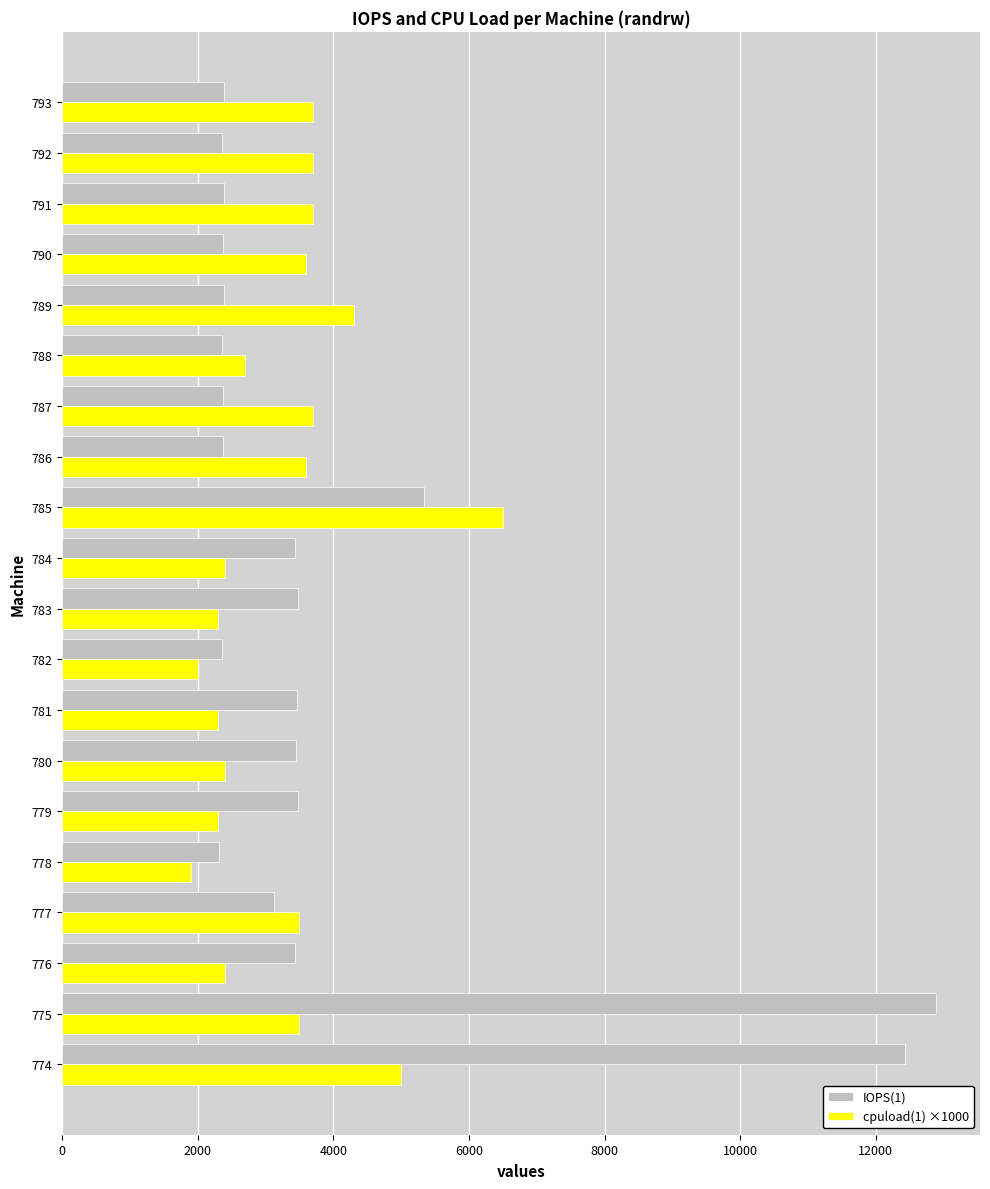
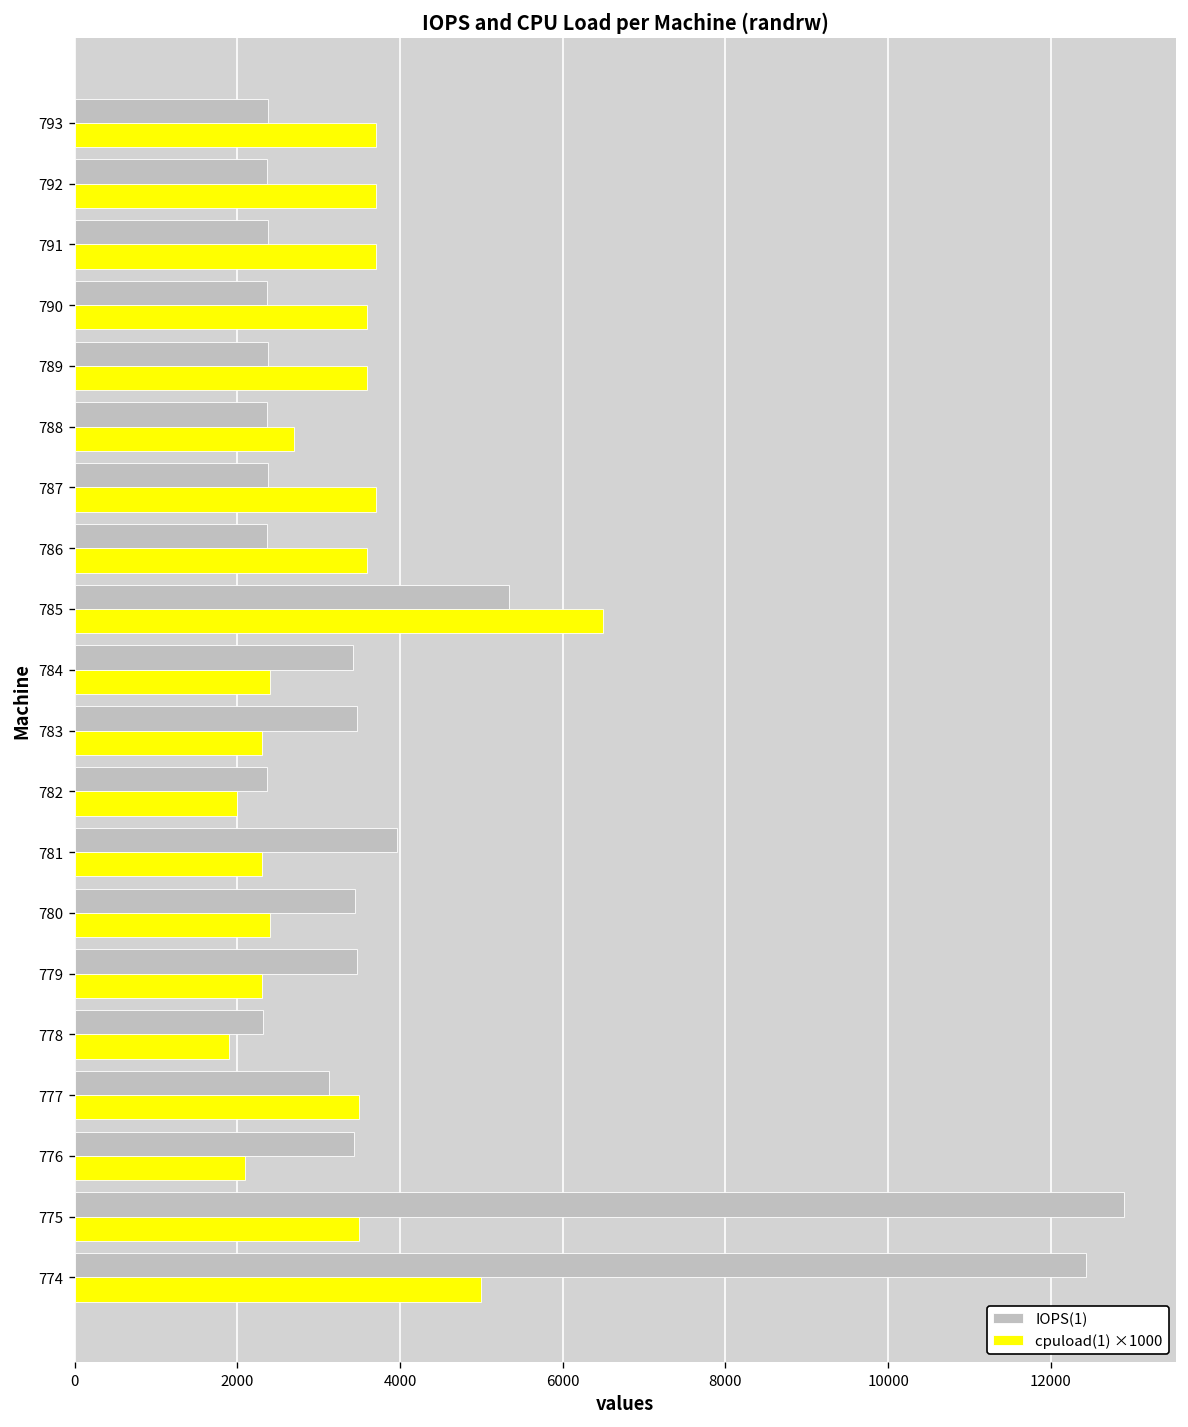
cpuload(1) ×1000, 789: 4300 -> 3600
IOPS(1), 781: 3500 -> 4000
cpuload(1) ×1000, 776: 2400 -> 2100
